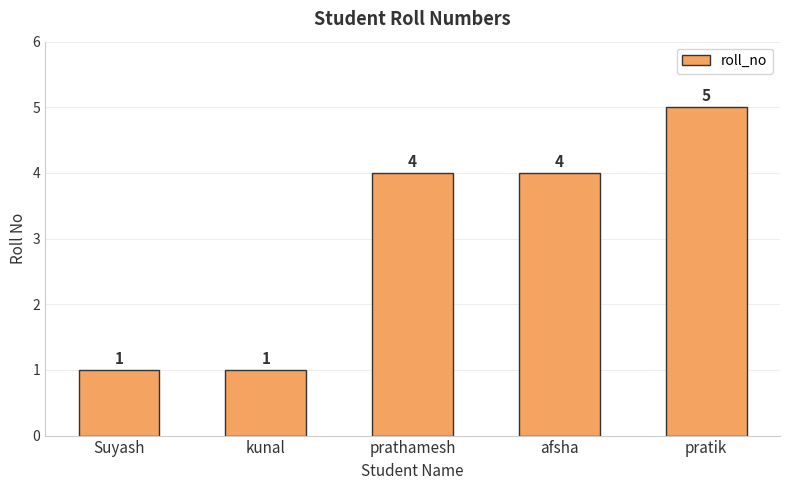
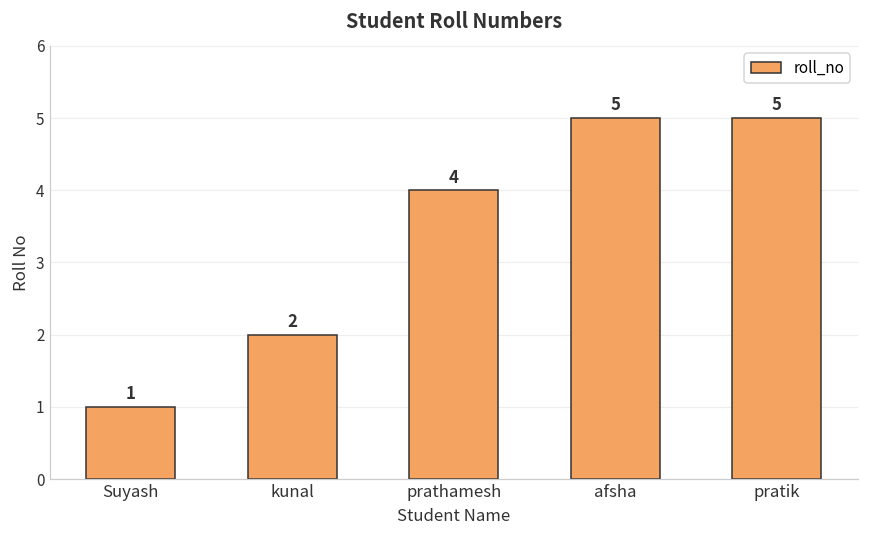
kunal: 1 -> 2
afsha: 4 -> 5
